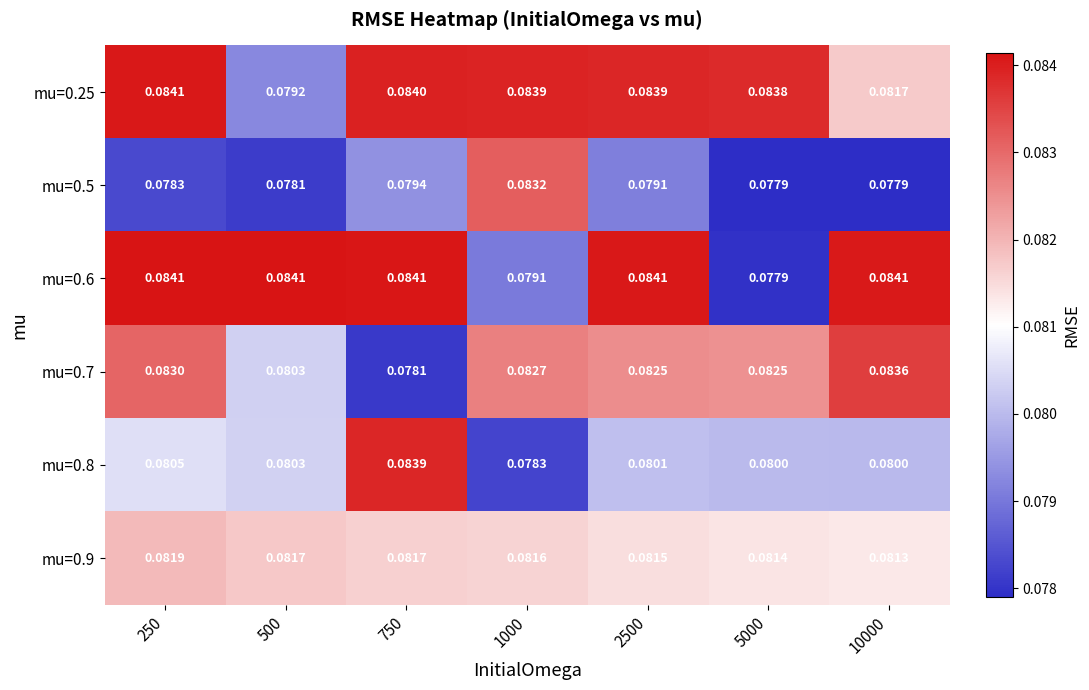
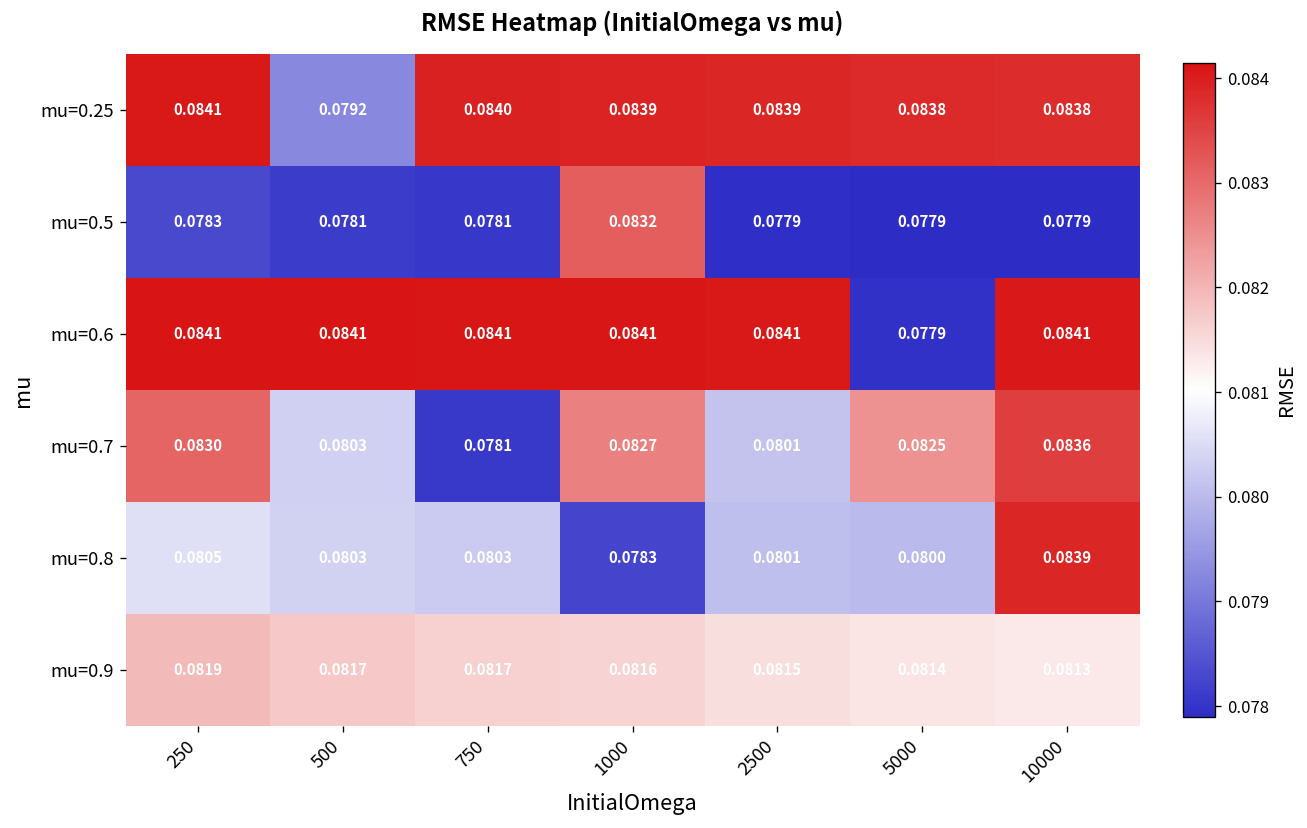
mu=0.25, 10000: 0.0817 -> 0.0838
mu=0.5, 750: 0.0794 -> 0.0781
mu=0.5, 2500: 0.0791 -> 0.0779
mu=0.6, 1000: 0.0791 -> 0.0841
mu=0.7, 2500: 0.0825 -> 0.0801
mu=0.8, 750: 0.0839 -> 0.0803
mu=0.8, 10000: 0.0800 -> 0.0839
